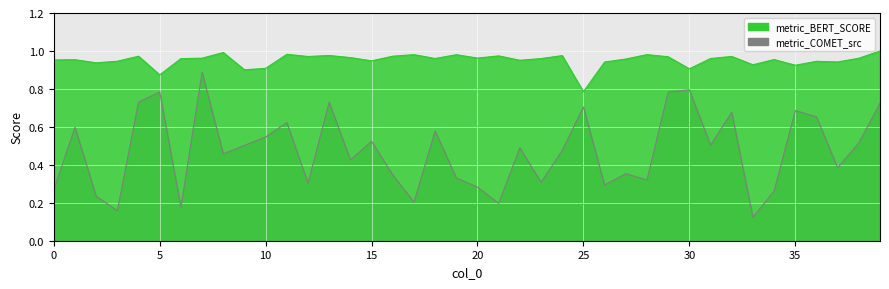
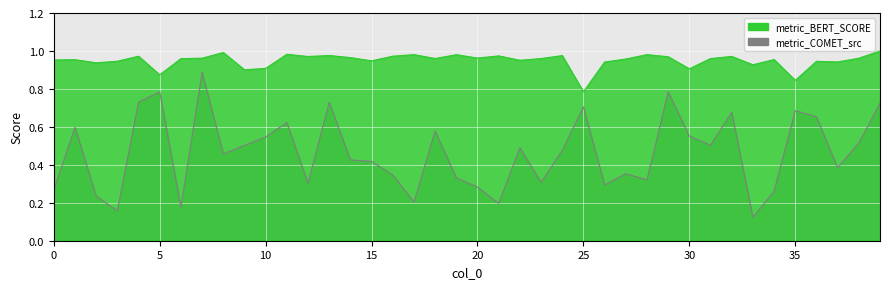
metric_COMET_src, 15: 0.52 -> 0.42
metric_COMET_src, 30: 0.80 -> 0.55
metric_BERT_SCORE, 35: 0.92 -> 0.85
